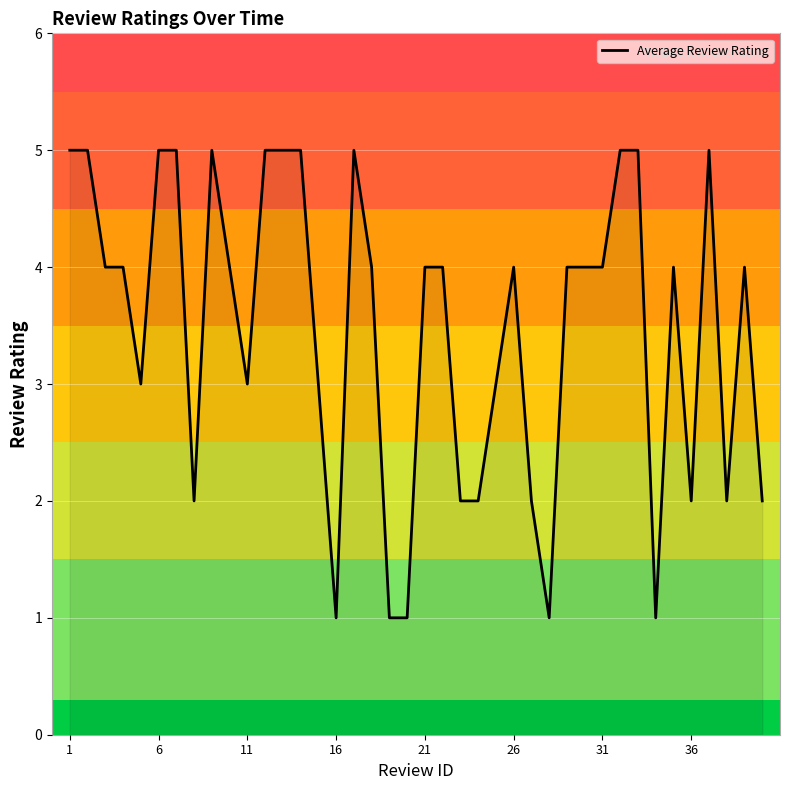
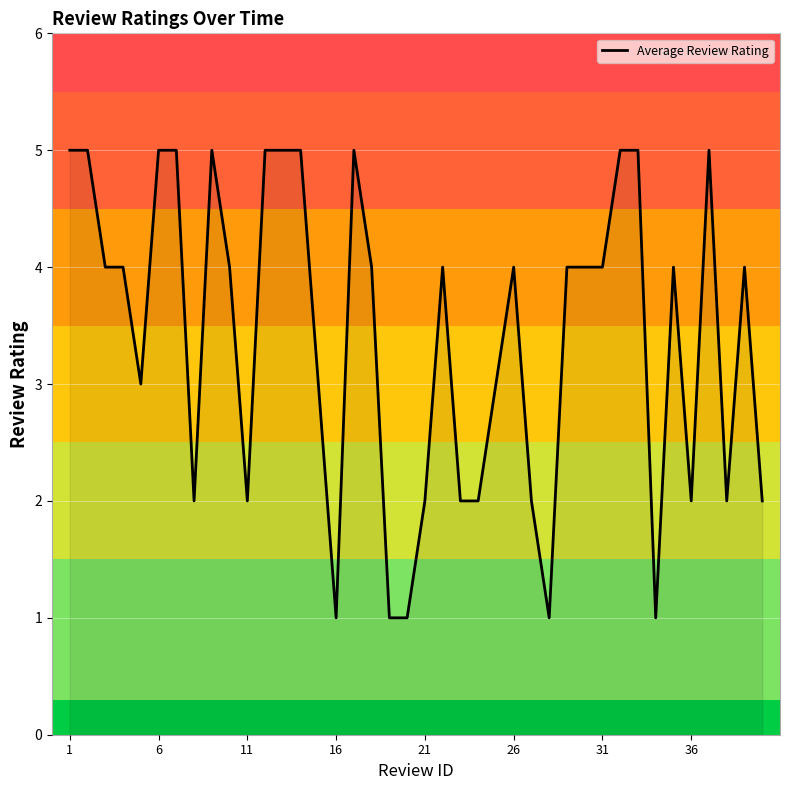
11: 3 -> 2
21: 4 -> 2
